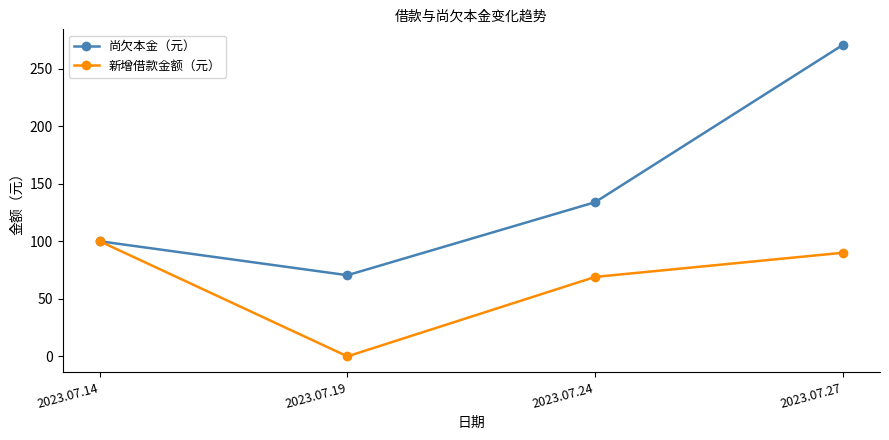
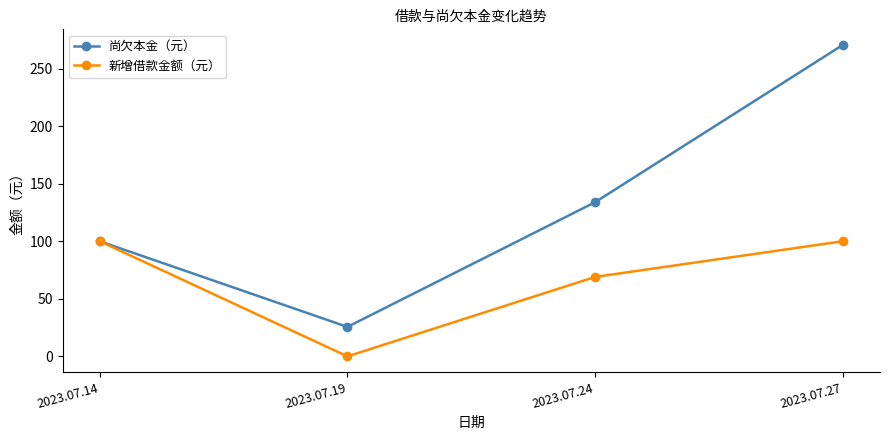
尚欠本金（元）, 2023.07.19: 71 -> 26
新增借款金额（元）, 2023.07.27: 90 -> 100
